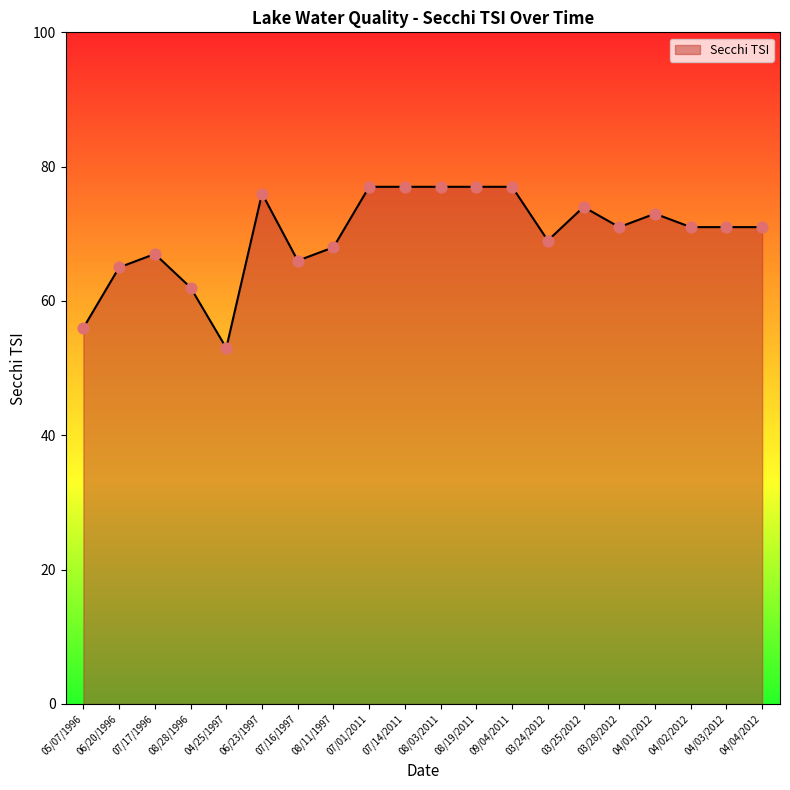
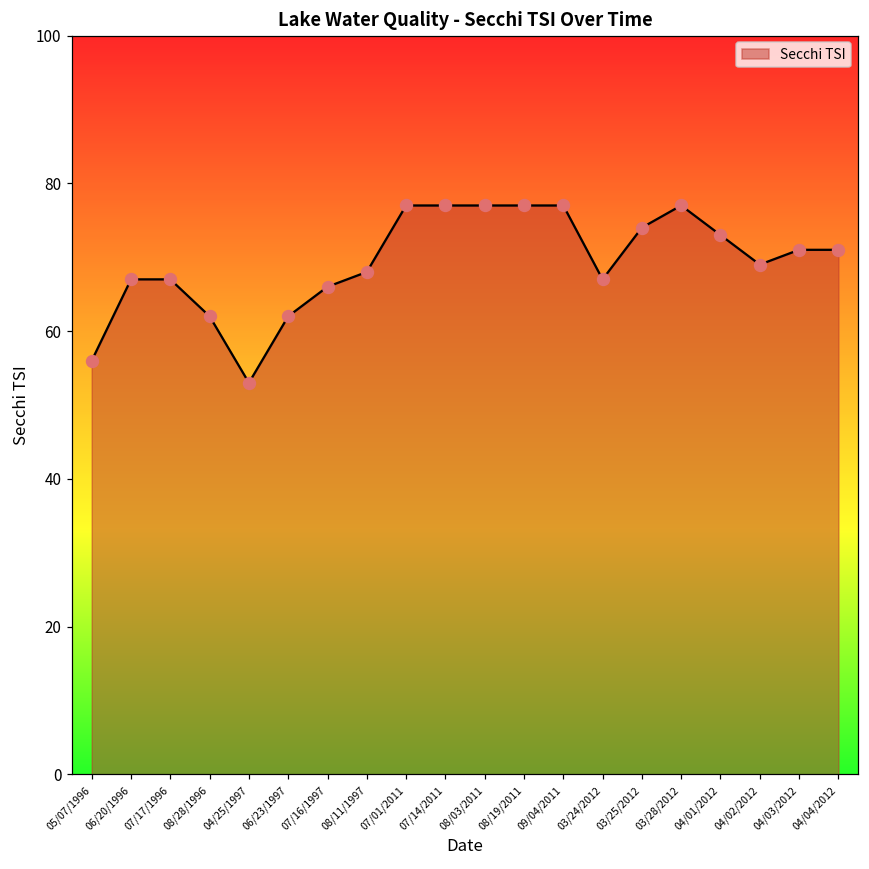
06/20/1996: 65 -> 67
06/23/1997: 76 -> 62
03/24/2012: 69 -> 67
03/28/2012: 71 -> 77
04/02/2012: 71 -> 69
